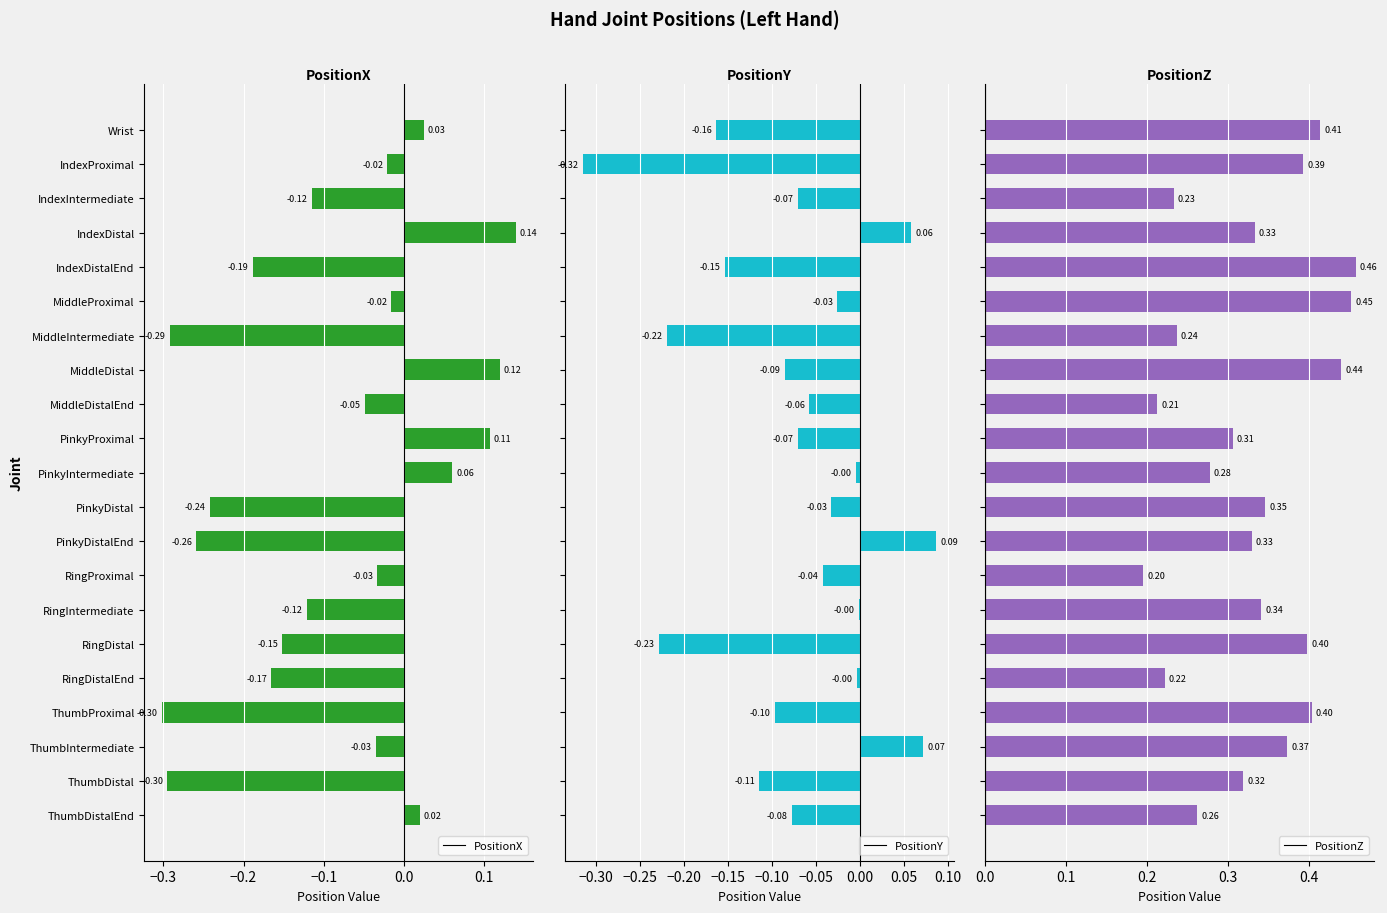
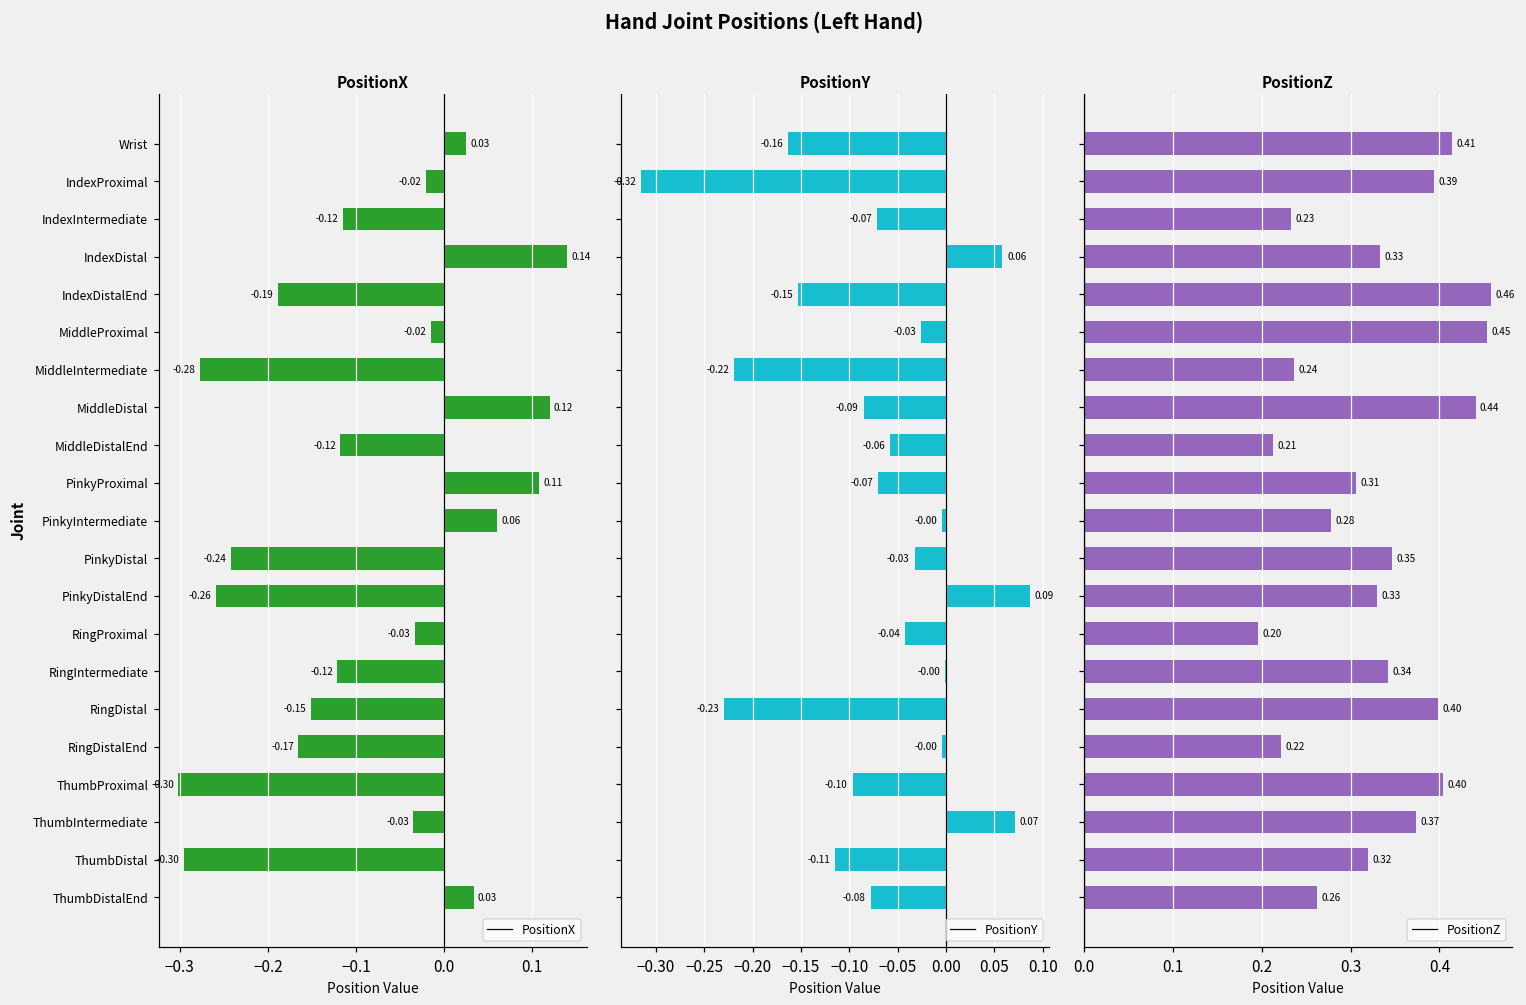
PositionX, MiddleIntermediate: -0.29 -> -0.28
PositionX, MiddleDistalEnd: -0.05 -> -0.12
PositionX, ThumbDistalEnd: 0.02 -> 0.03
